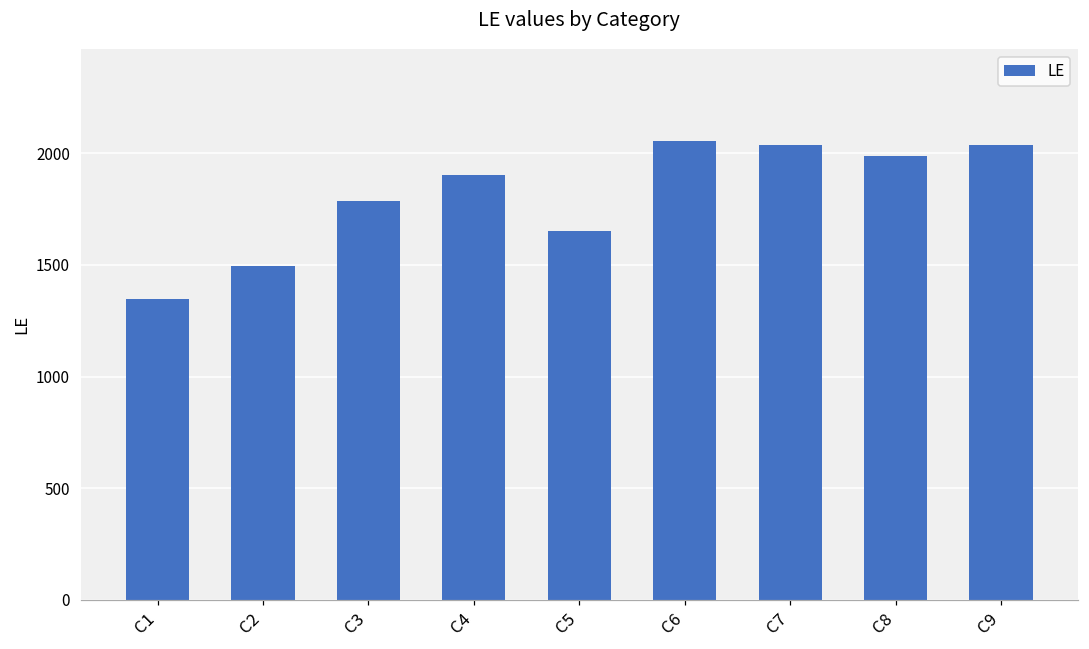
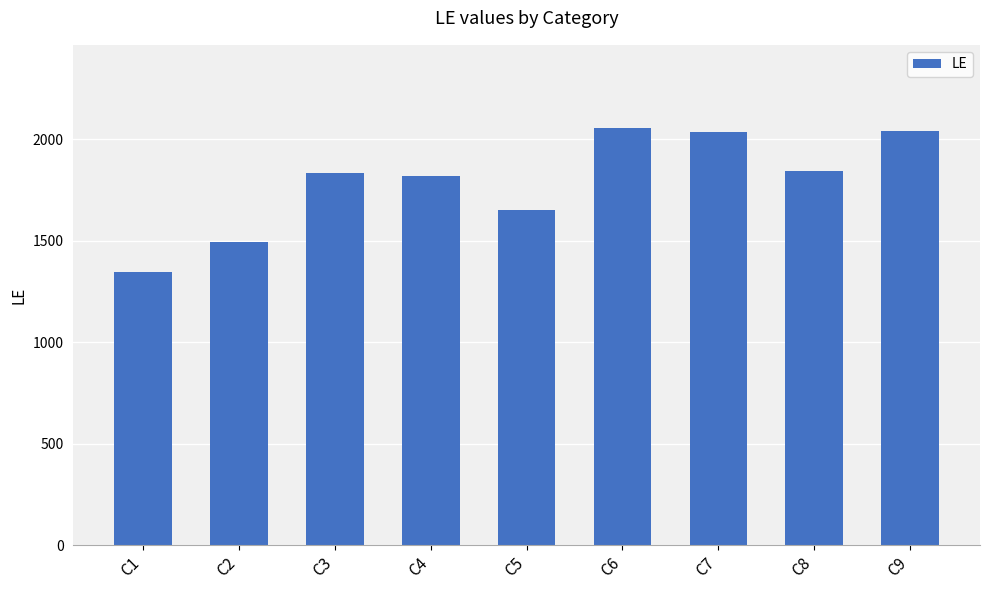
C3: 1790 -> 1840
C4: 1910 -> 1820
C8: 1990 -> 1850
